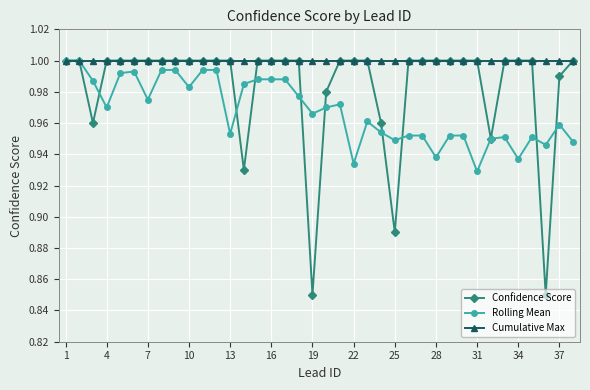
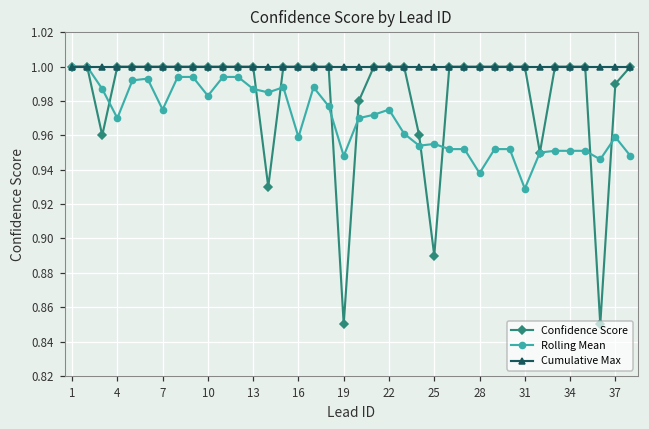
Rolling Mean, 13: 0.953 -> 0.987
Rolling Mean, 16: 0.988 -> 0.959
Rolling Mean, 19: 0.966 -> 0.948
Rolling Mean, 22: 0.934 -> 0.975
Rolling Mean, 25: 0.949 -> 0.955
Rolling Mean, 34: 0.937 -> 0.951
